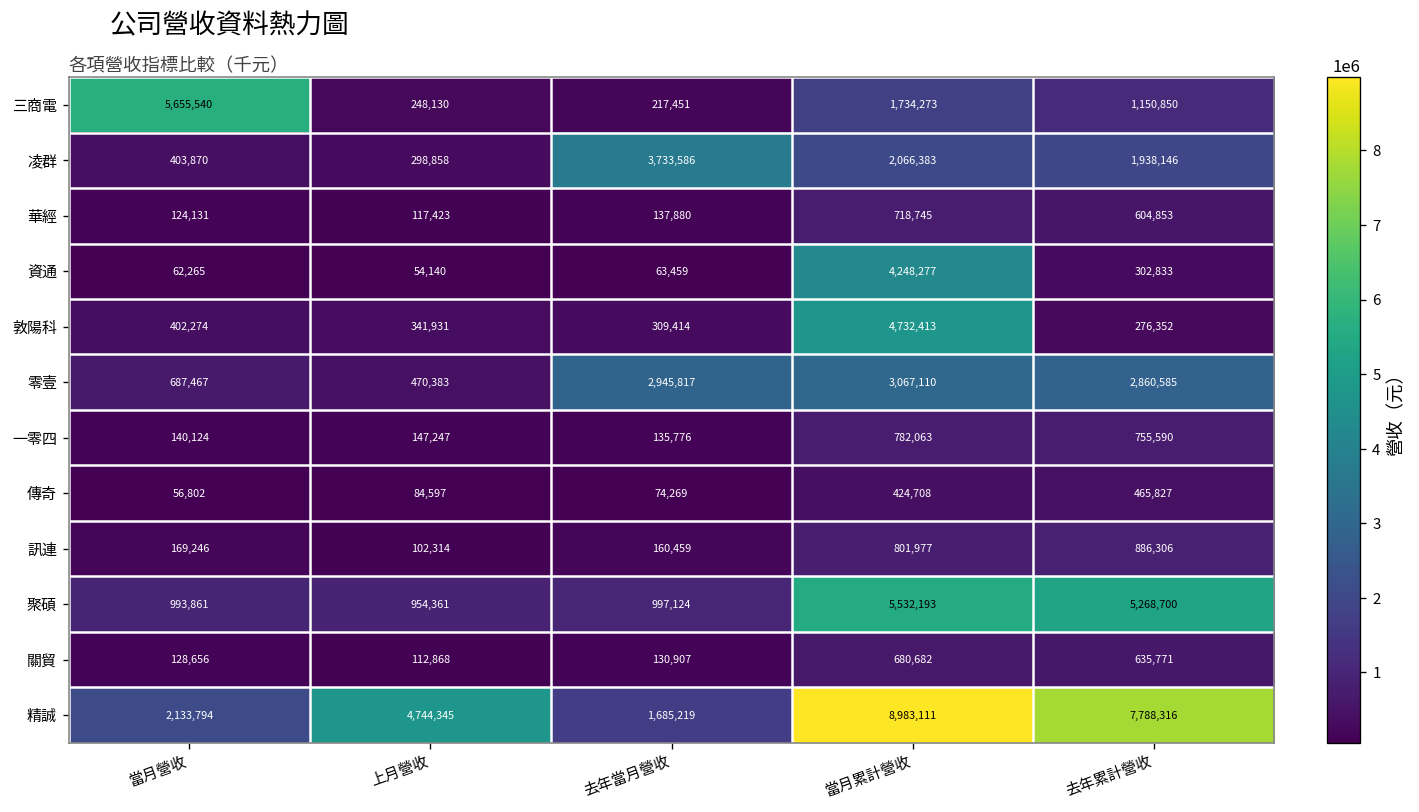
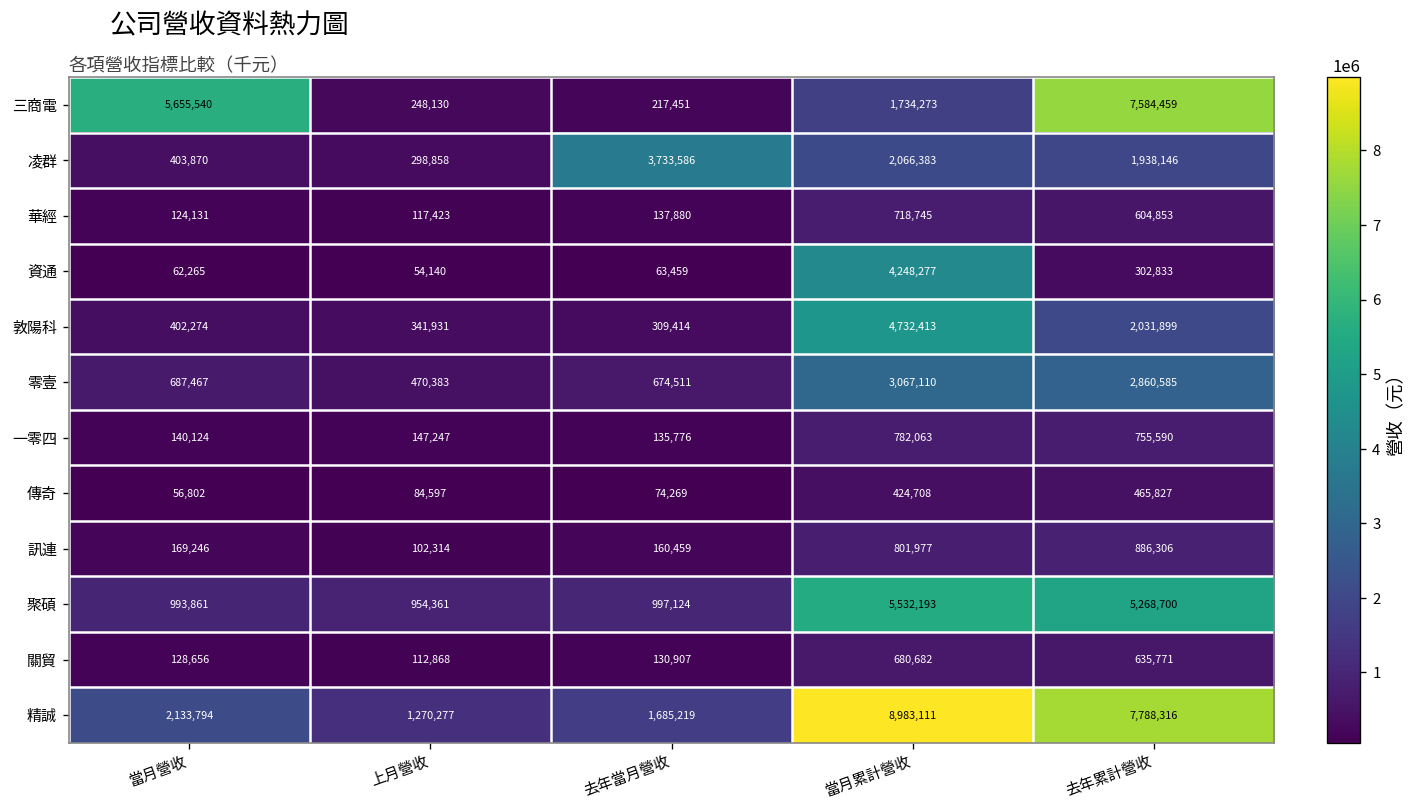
三商電, 去年累計營收: 1,150,850 -> 7,584,459
敦陽科, 去年累計營收: 276,352 -> 2,031,899
零壹, 去年當月營收: 2,945,817 -> 674,511
精誠, 上月營收: 4,744,345 -> 1,270,277
